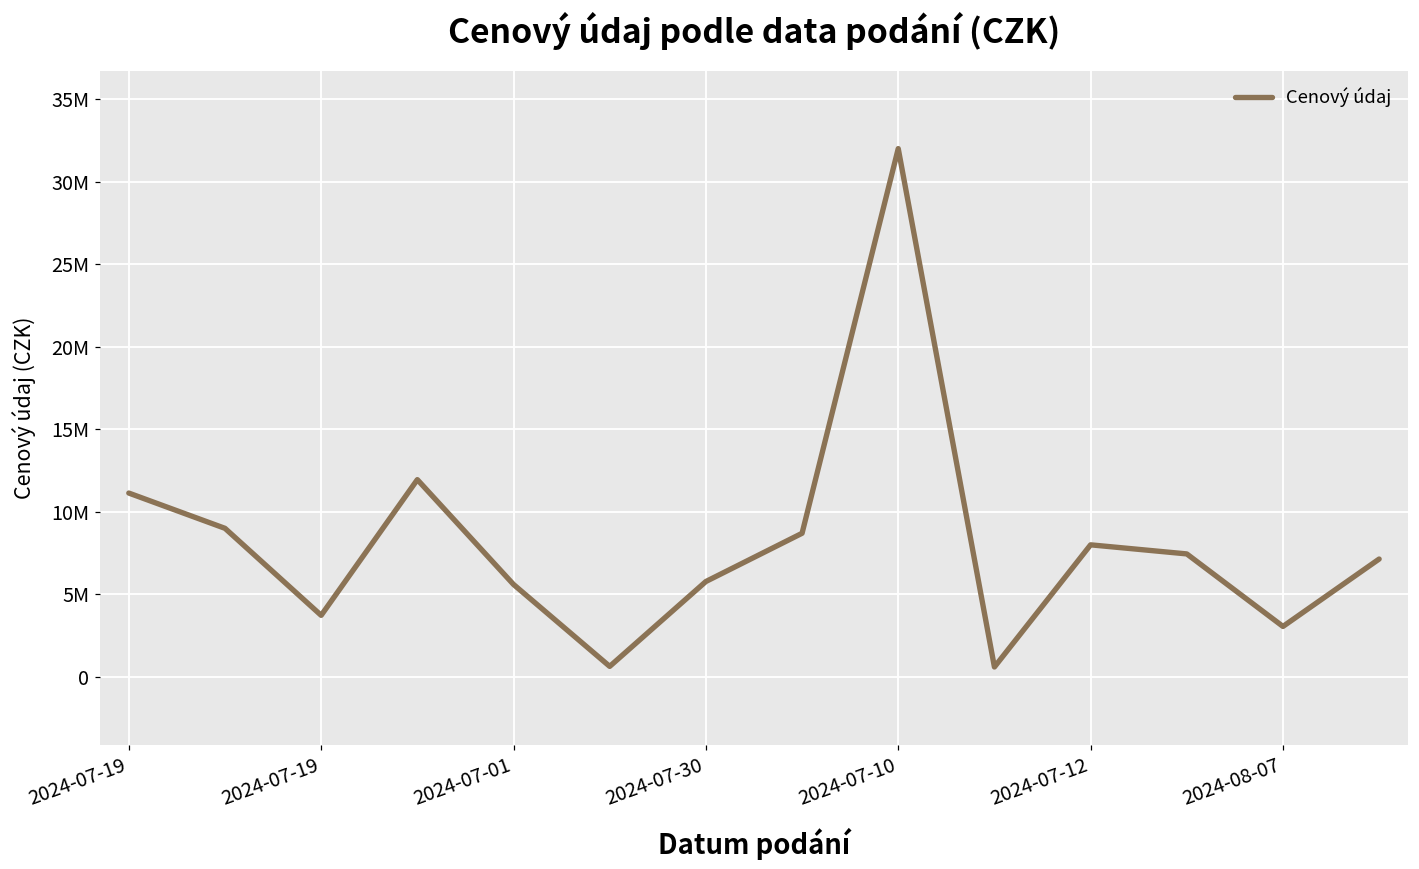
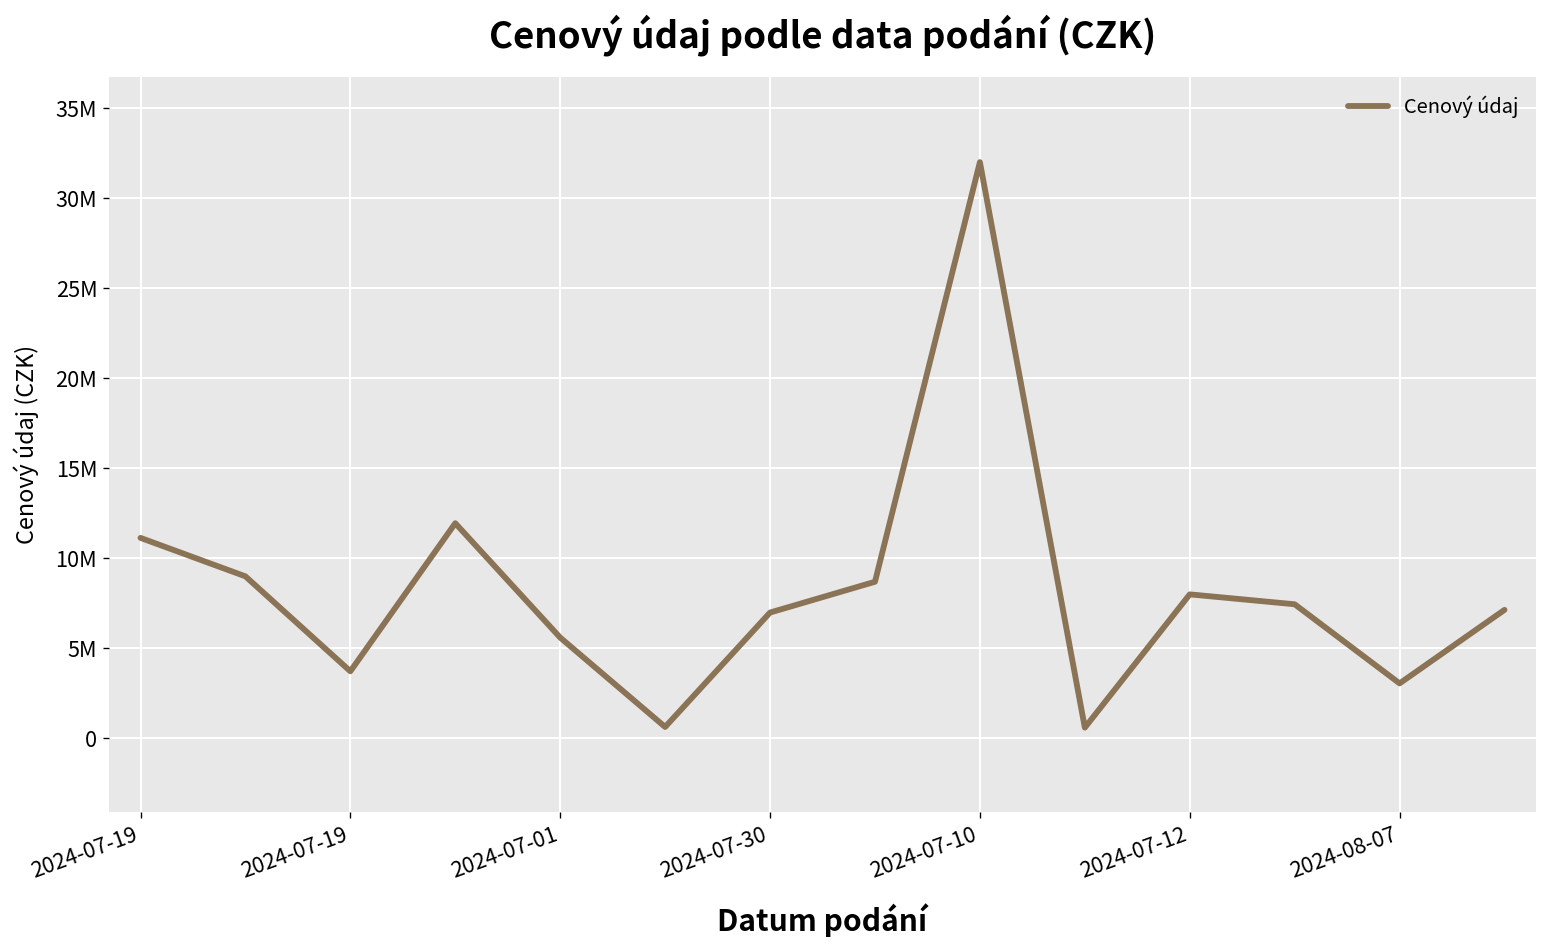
2024-07-30: 5800000 -> 7000000
